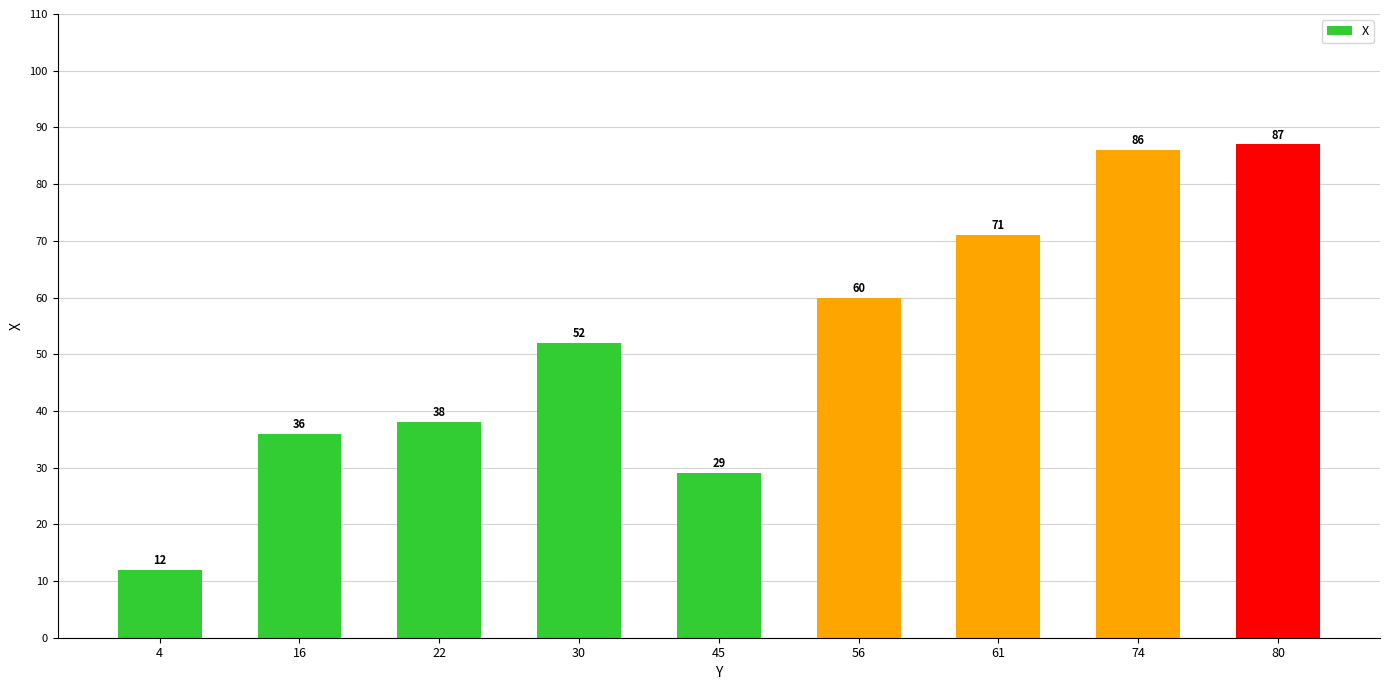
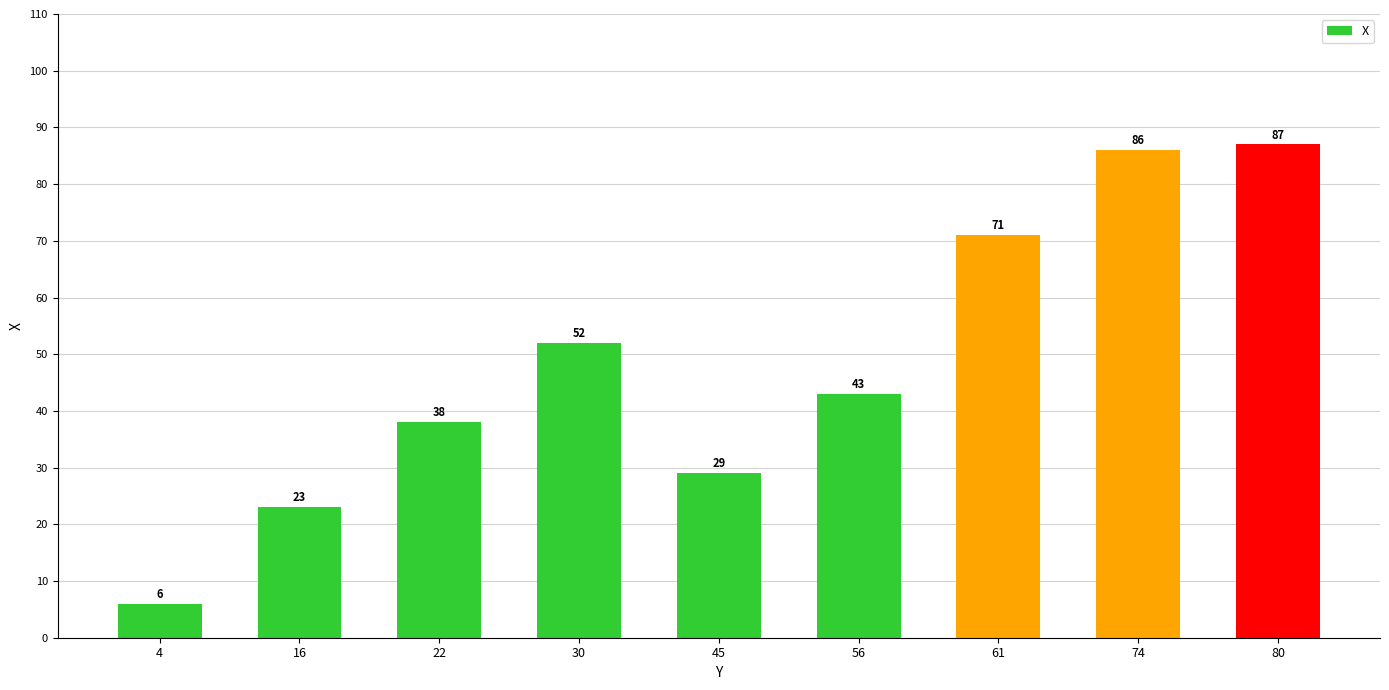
4: 12 -> 6
16: 36 -> 23
56: 60 -> 43
